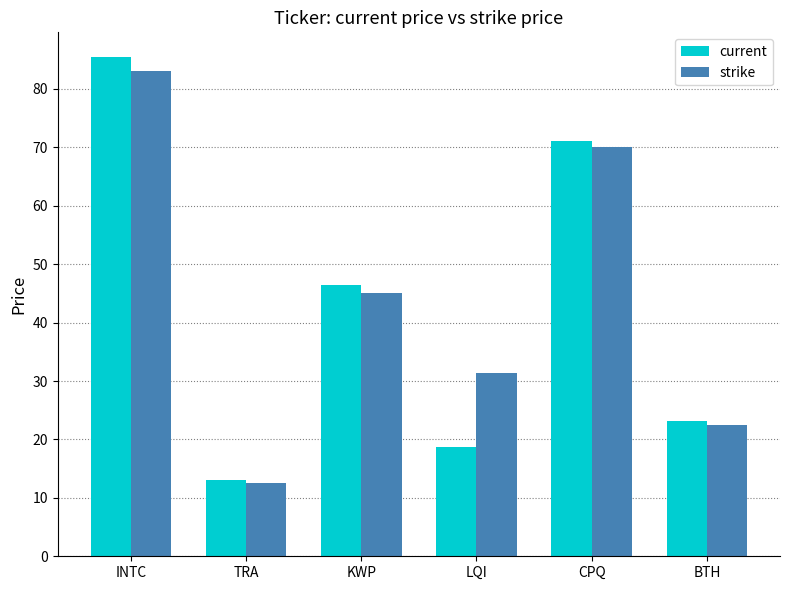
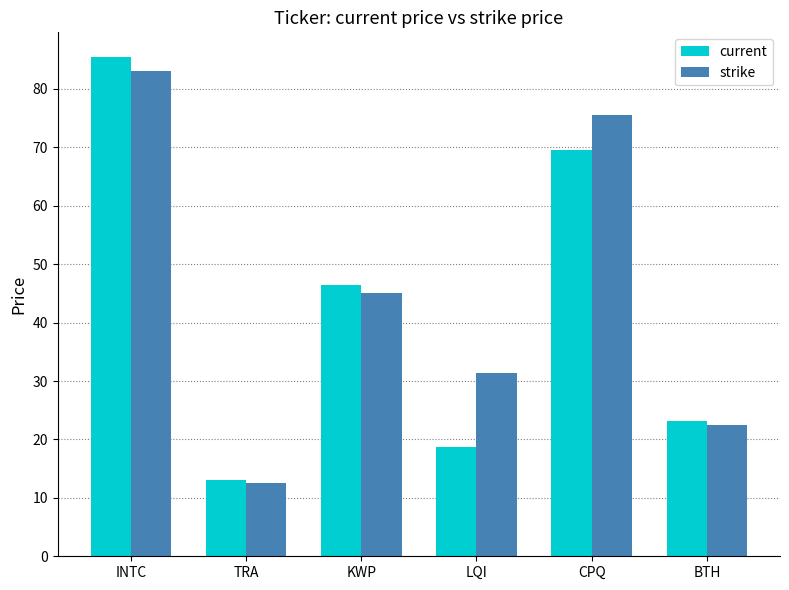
current, CPQ: 71 -> 70
strike, CPQ: 70 -> 76
